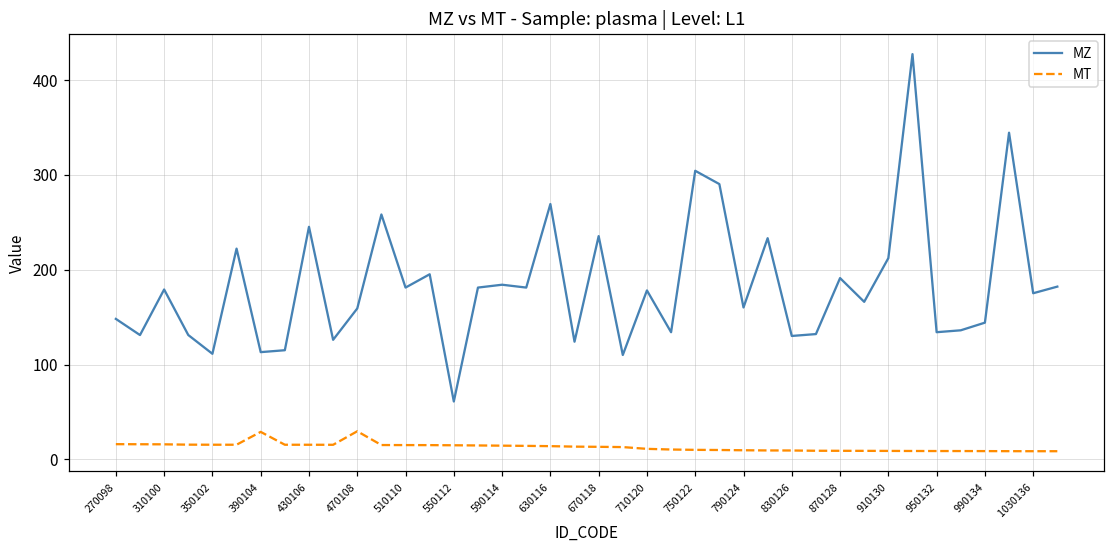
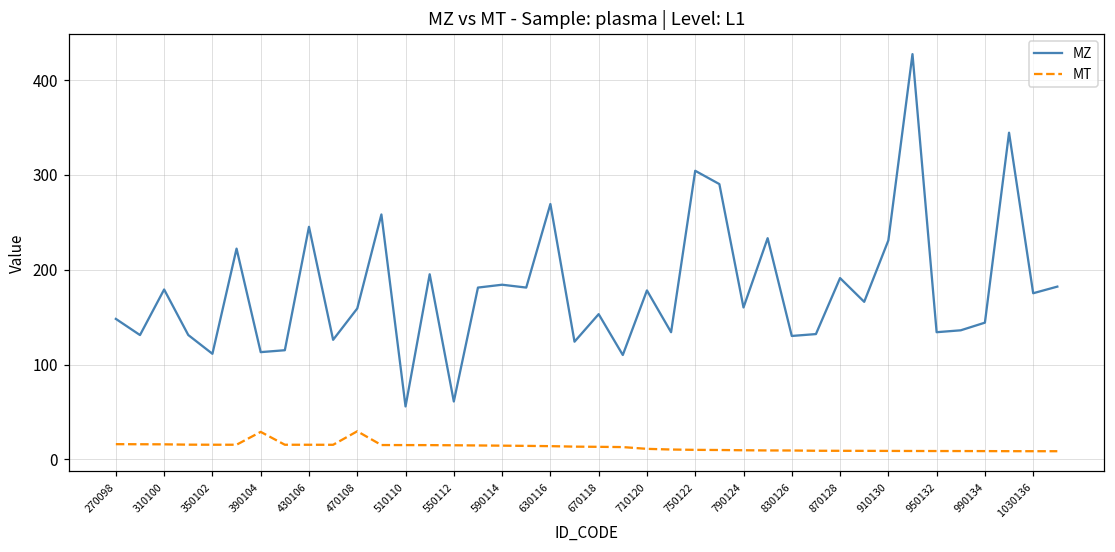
MZ, 510110: 180 -> 60
MZ, 670118: 240 -> 150
MZ, 910130: 210 -> 230
